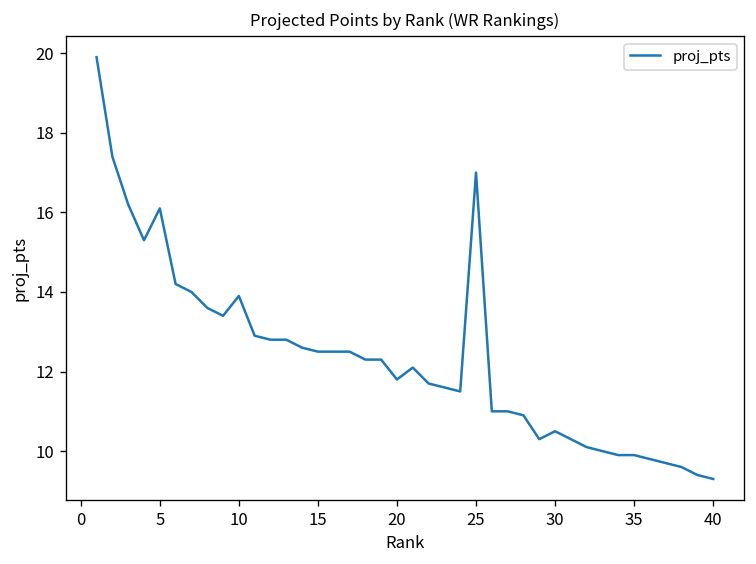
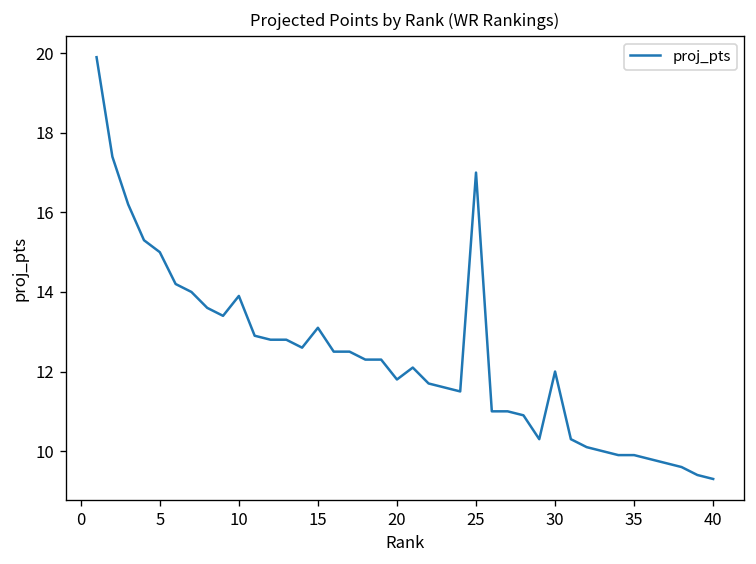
5: 16.1 -> 15.0
15: 12.5 -> 13.1
30: 10.5 -> 12.0
